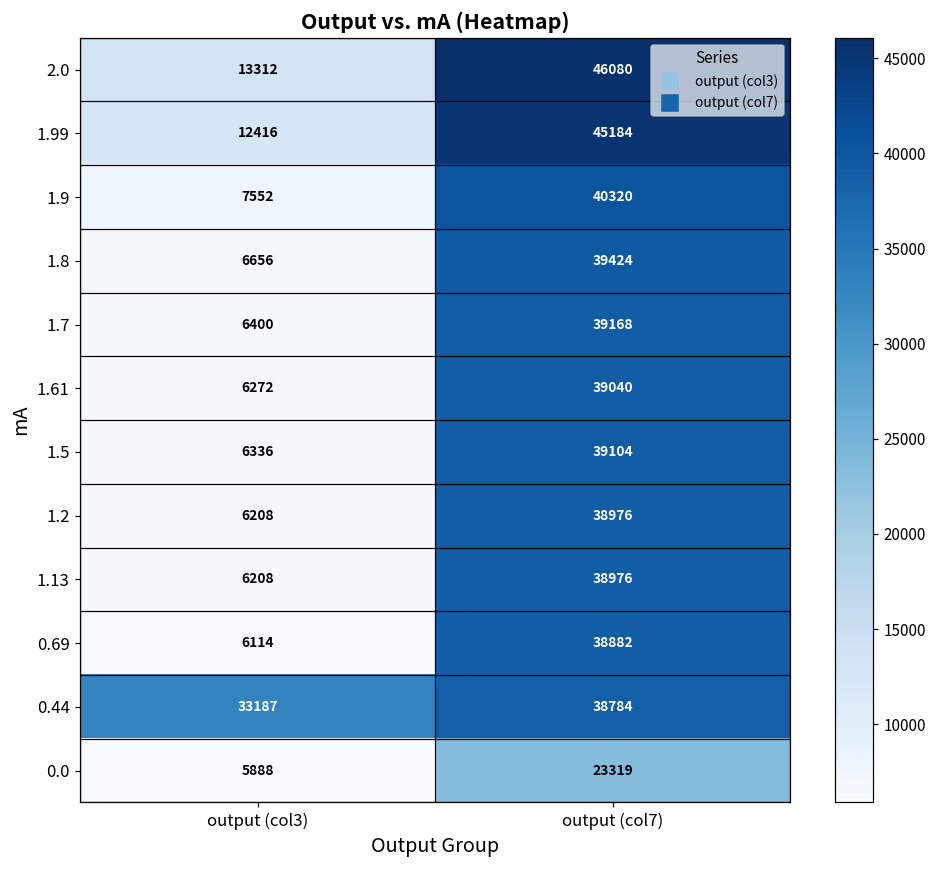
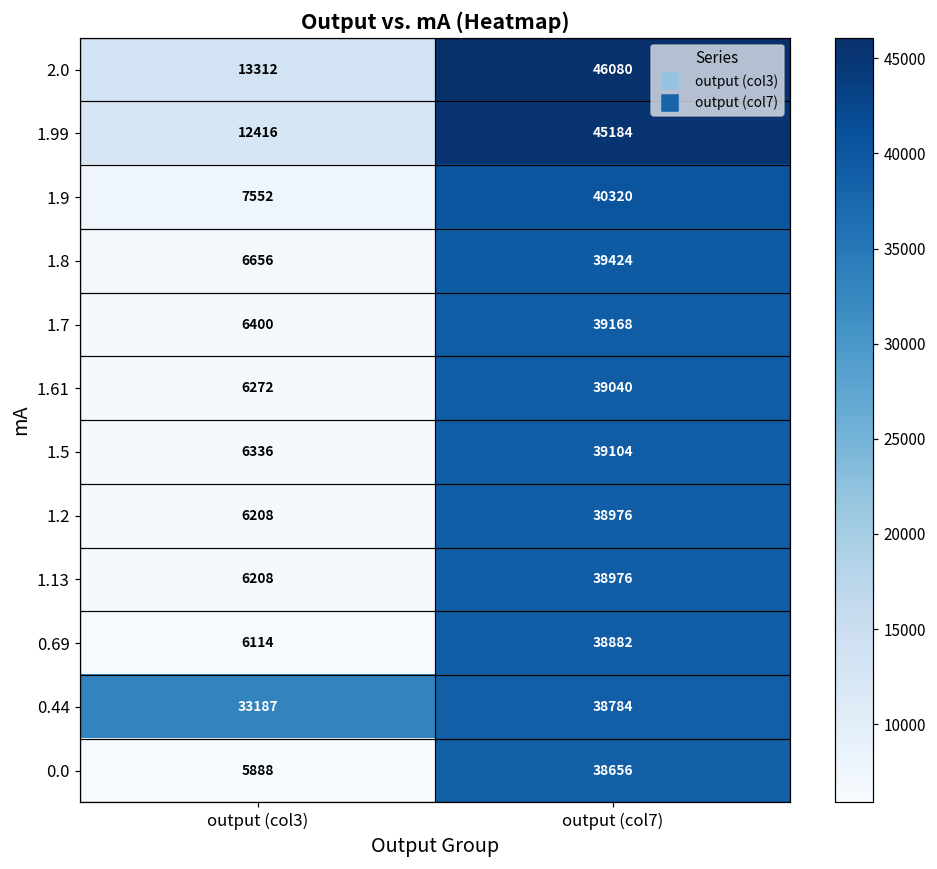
0.0, output (col7): 23319 -> 38656
